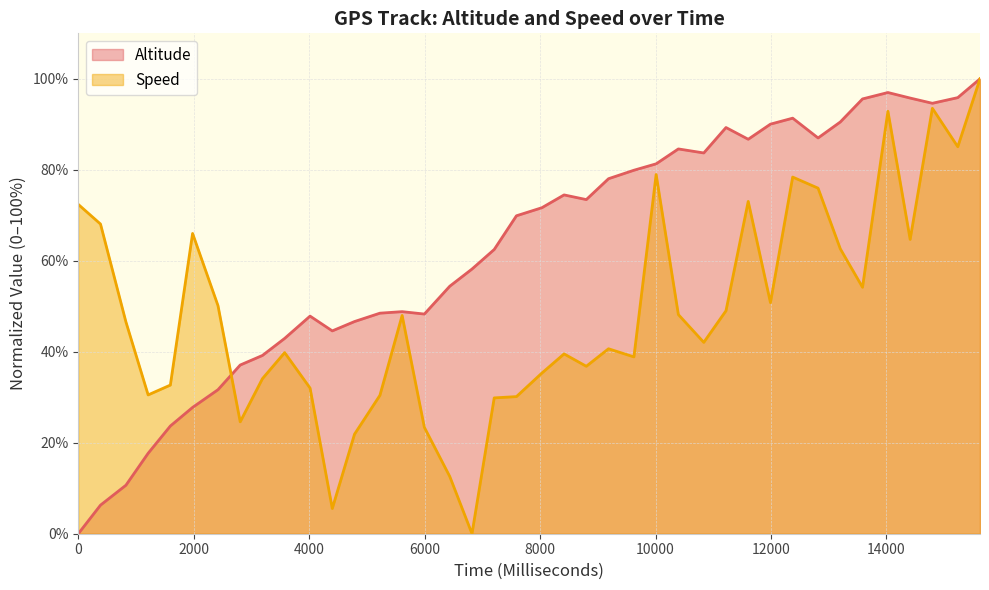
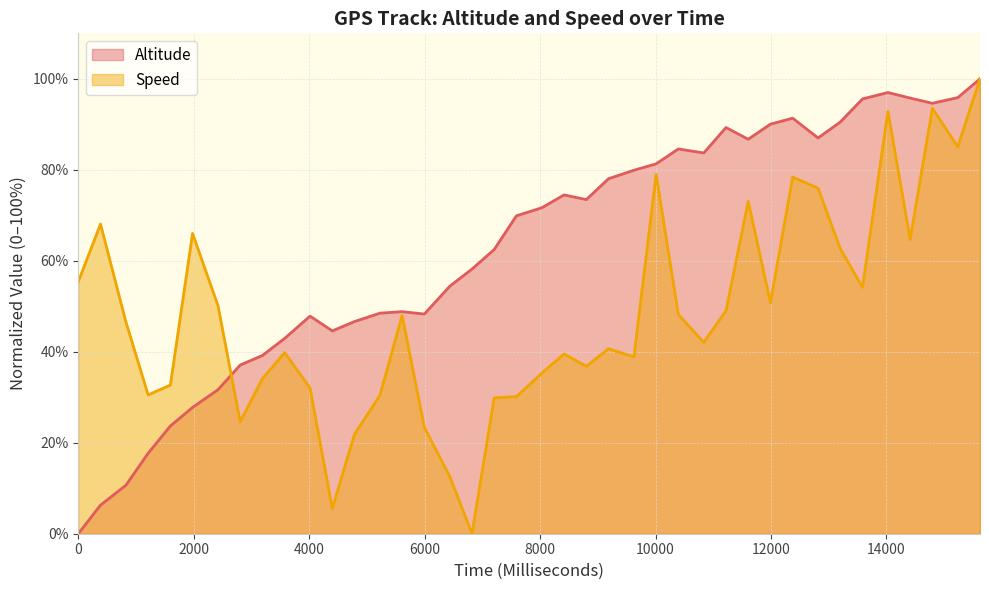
Speed, 0: 72% -> 55%
